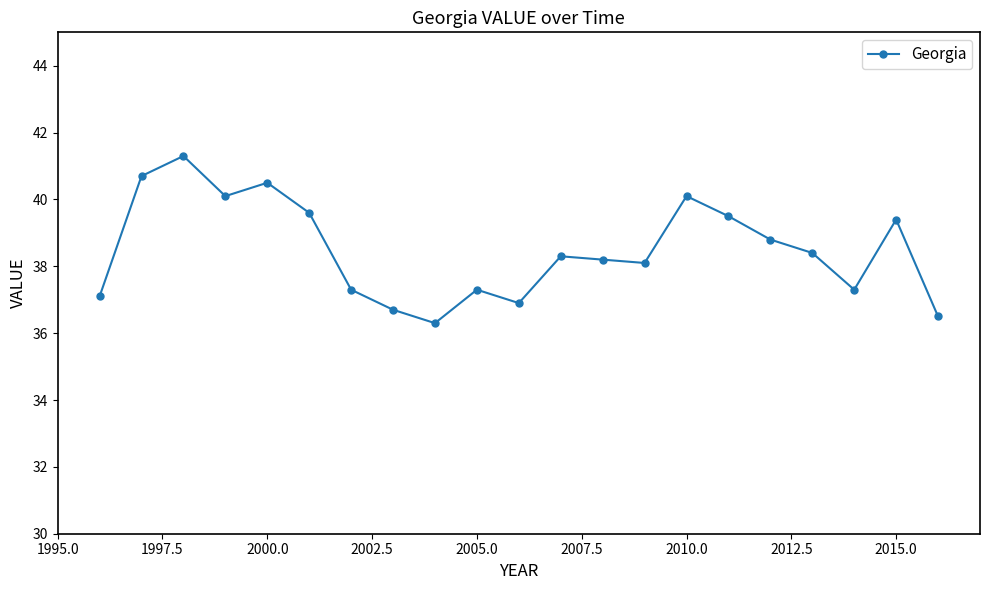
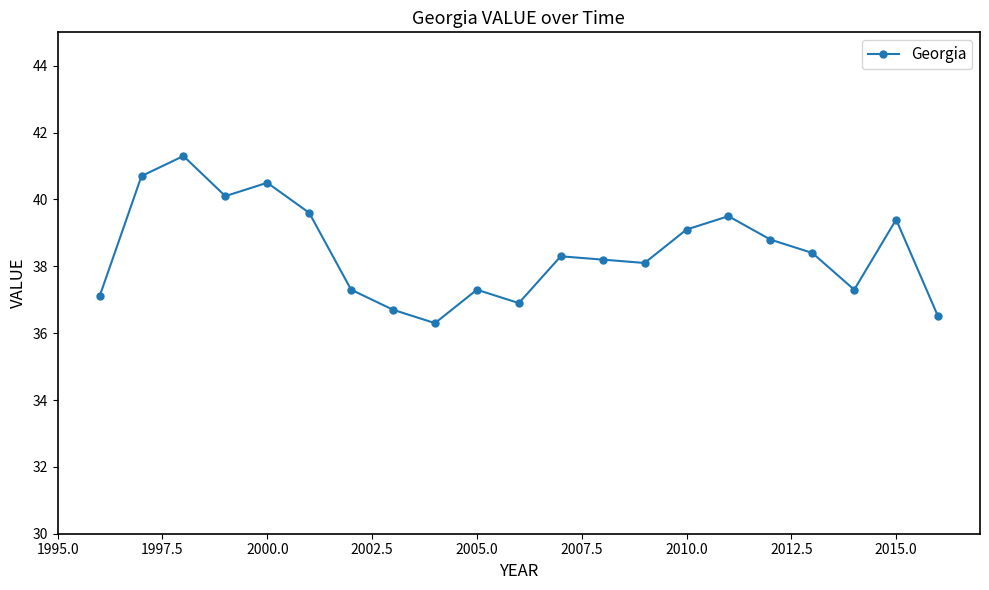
2010.0: 40.1 -> 39.1
